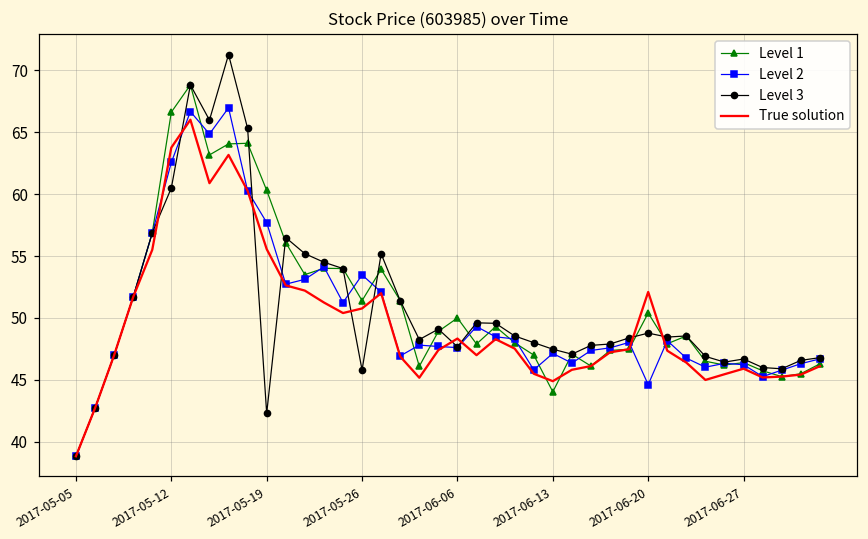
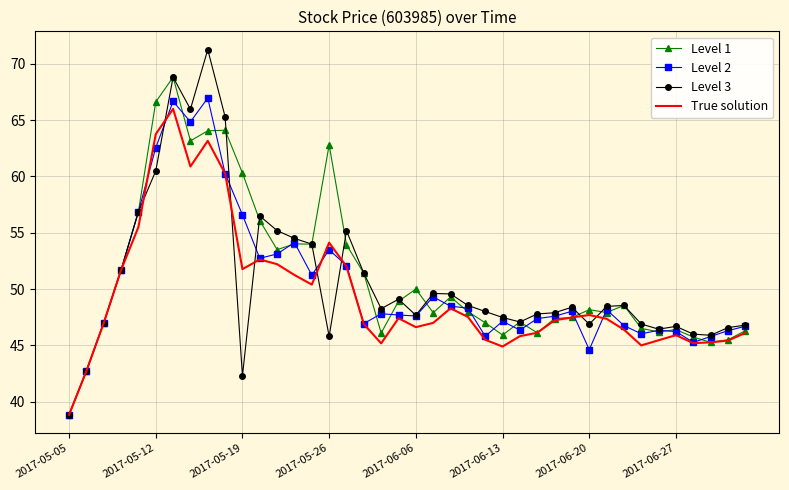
Level 2, 2017-05-19: 57.7 -> 56.6
True solution, 2017-05-19: 55.6 -> 51.8
Level 1, 2017-05-26: 51.4 -> 62.8
True solution, 2017-05-26: 50.8 -> 54.1
True solution, 2017-06-06: 48.3 -> 46.6
Level 1, 2017-06-13: 44.0 -> 45.9
Level 1, 2017-06-20: 50.4 -> 48.2
Level 3, 2017-06-20: 48.8 -> 46.9
True solution, 2017-06-20: 52.1 -> 47.7
